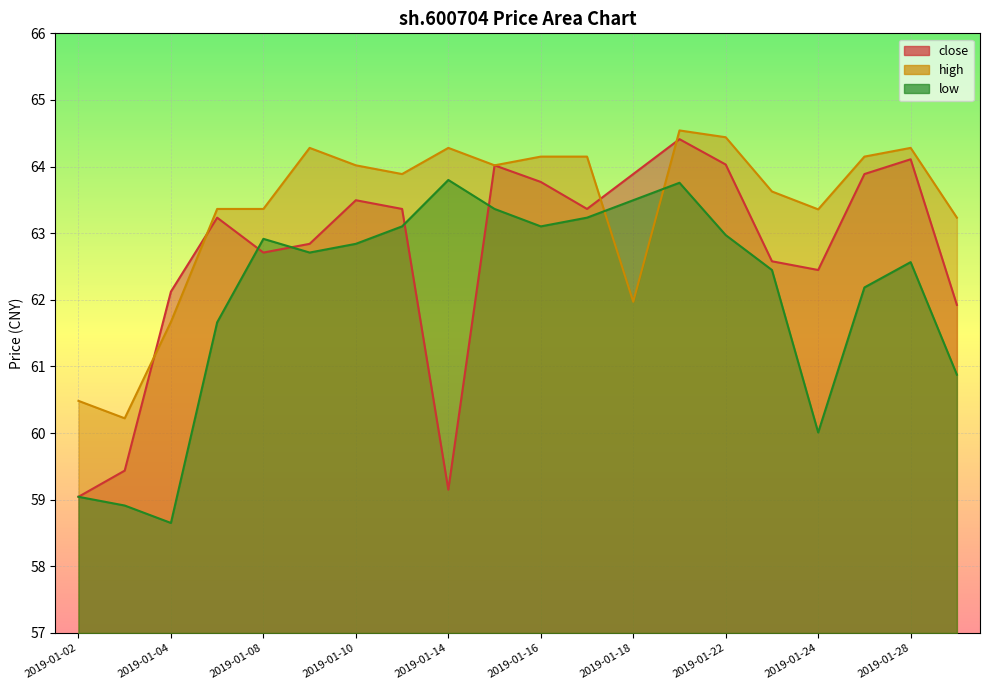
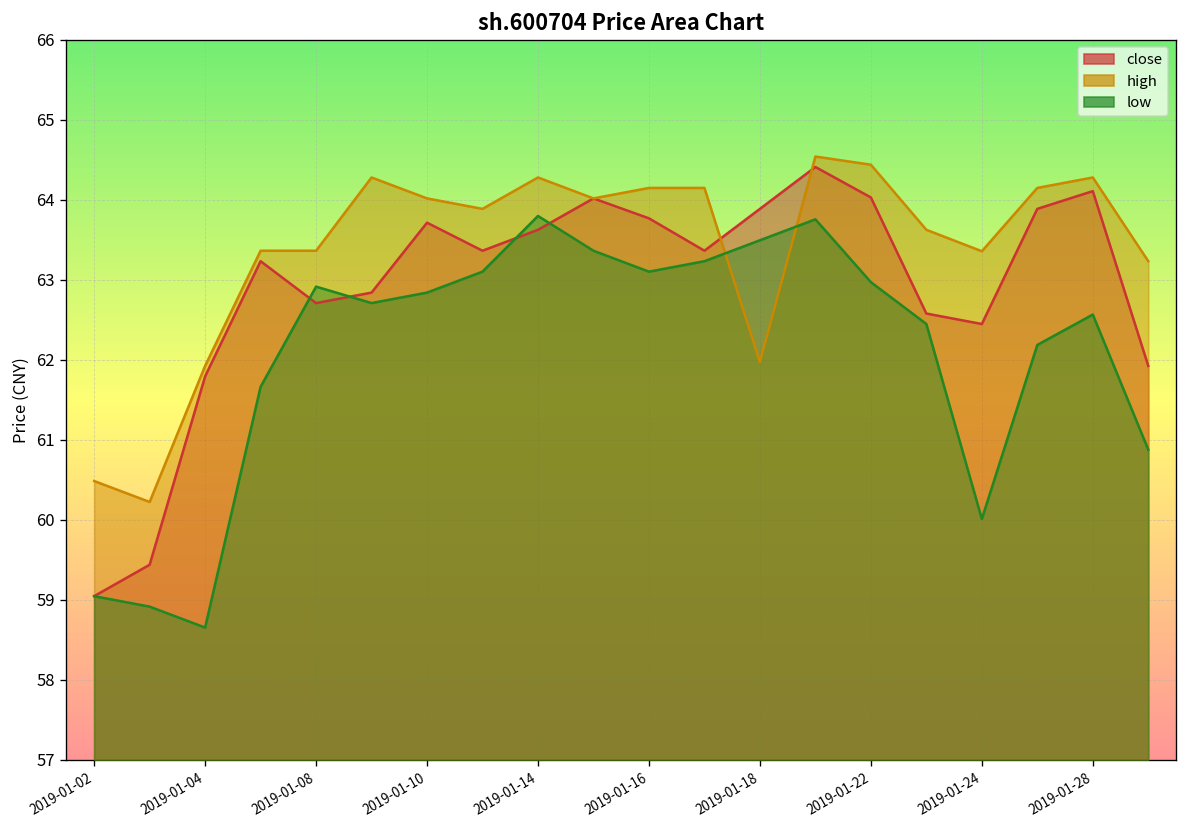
close, 2019-01-04: 62.1 -> 61.8
high, 2019-01-04: 61.7 -> 61.9
close, 2019-01-10: 63.5 -> 63.7
close, 2019-01-14: 59.2 -> 63.6
